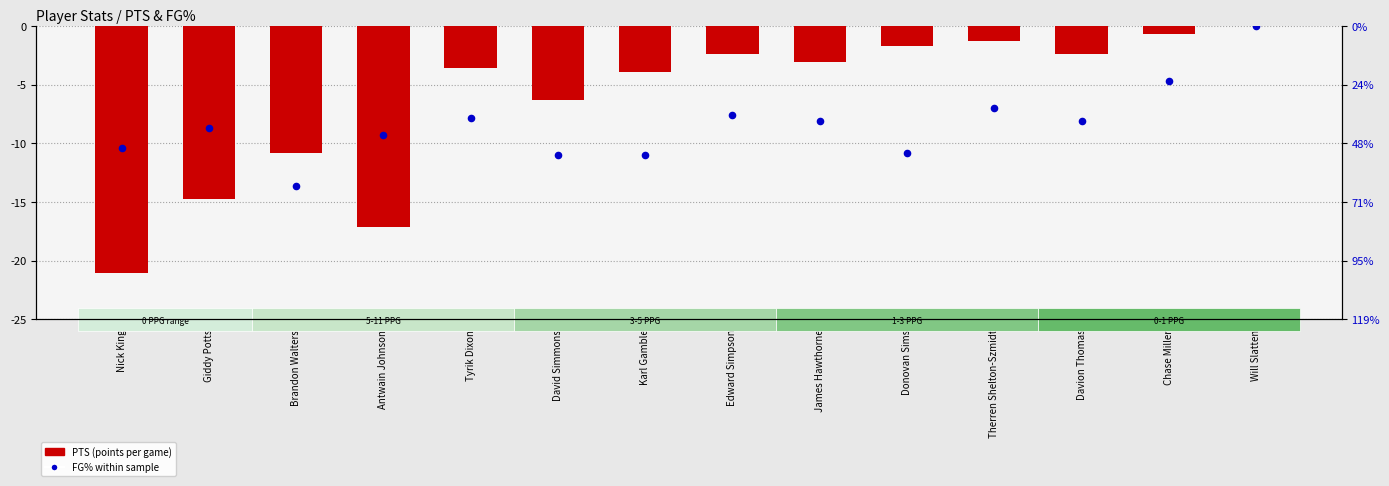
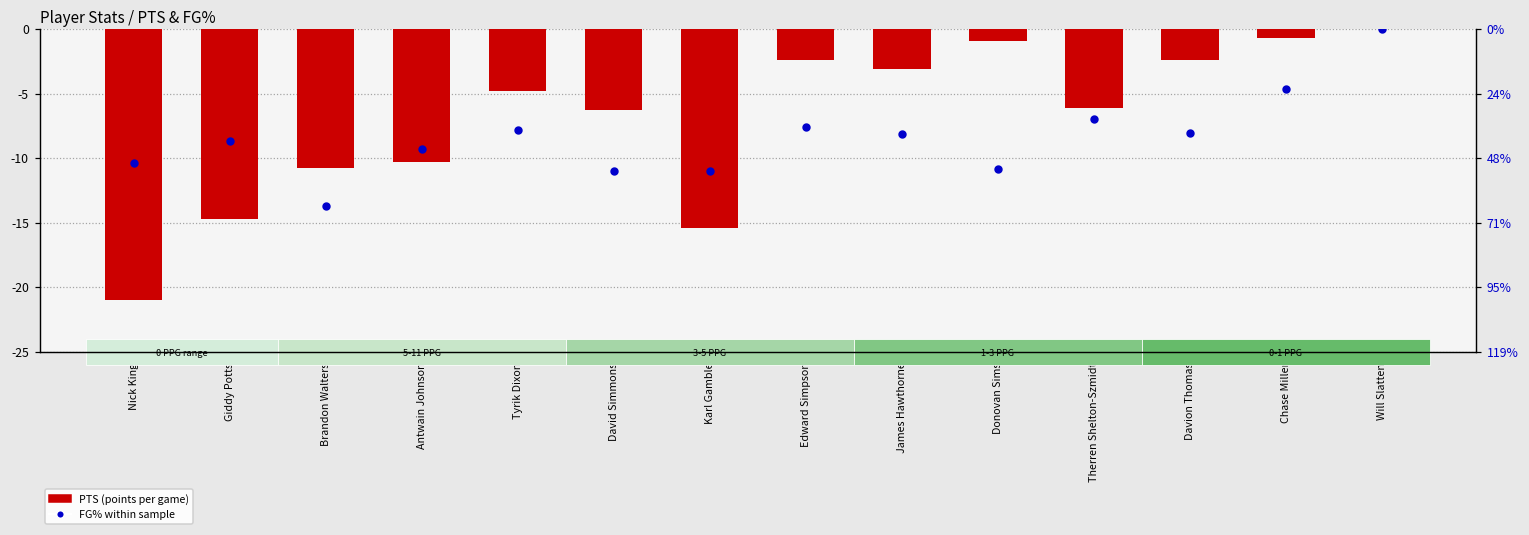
PTS (points per game), Antwain Johnson: -17.1 -> -10.3
PTS (points per game), Tyrik Dixon: -3.6 -> -4.8
PTS (points per game), Karl Gamble: -3.9 -> -15.4
PTS (points per game), Donovan Sims: -1.7 -> -0.9
PTS (points per game), Therren Shelton-Szmidt: -1.3 -> -6.1
